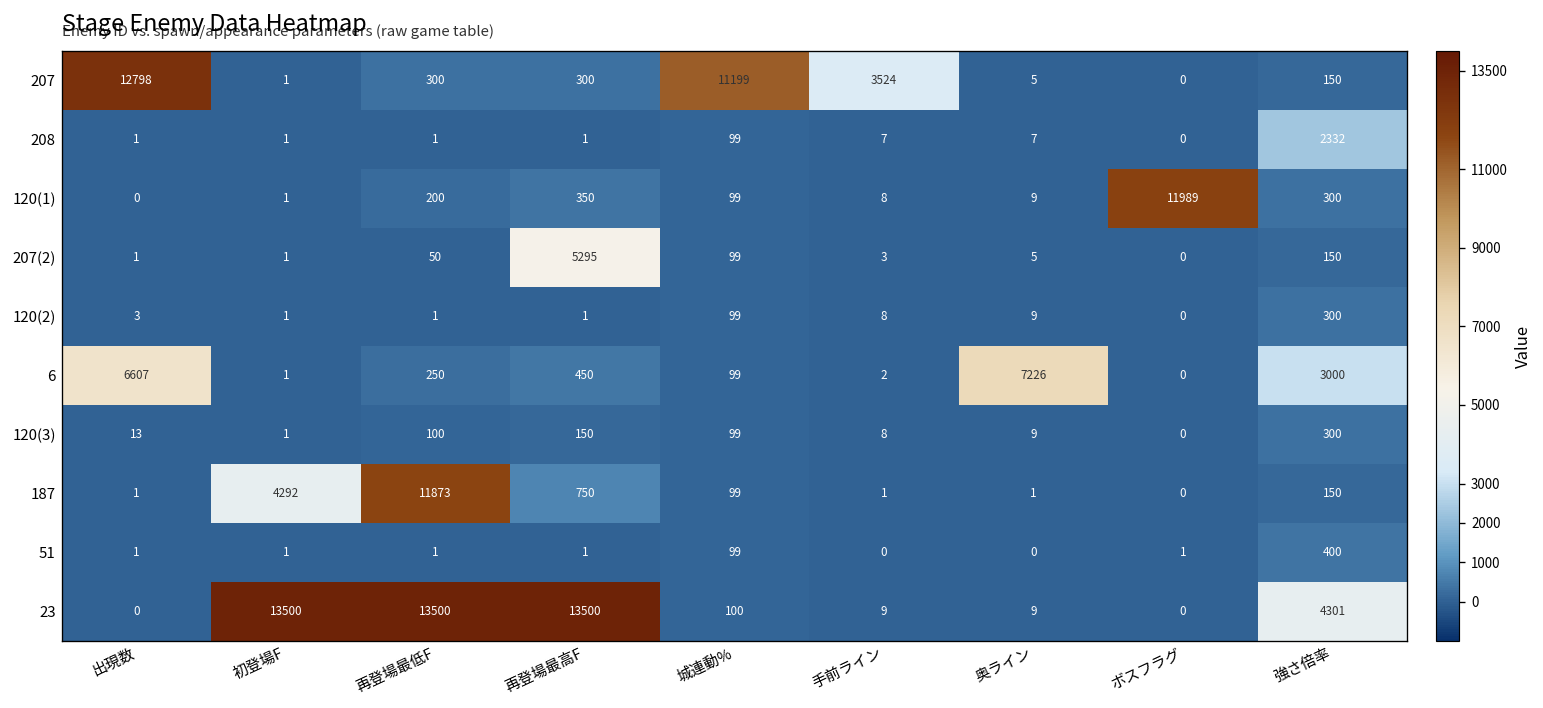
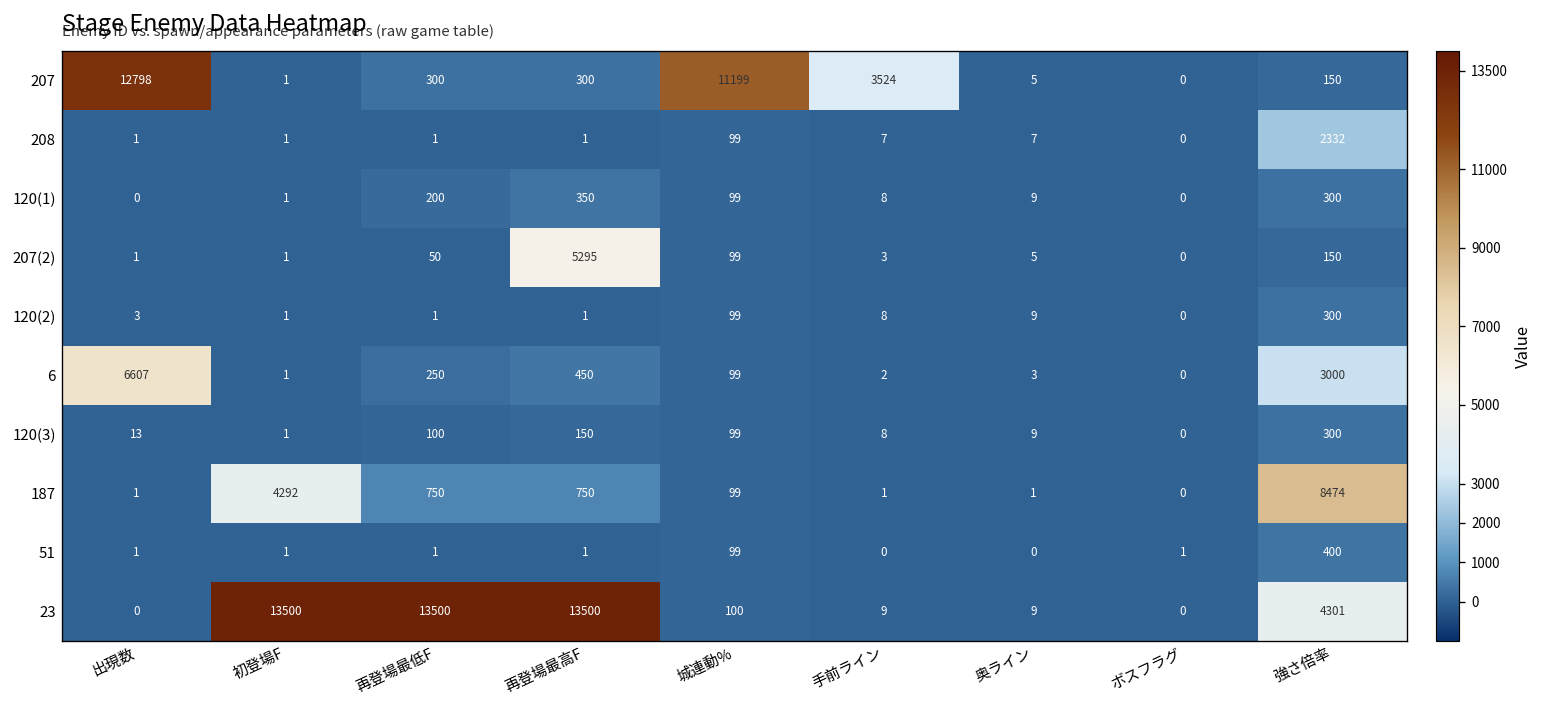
120(1), ボスフラグ: 11989 -> 0
6, 奥ライン: 7226 -> 3
187, 再登場最低F: 11873 -> 750
187, 強さ倍率: 150 -> 8474
